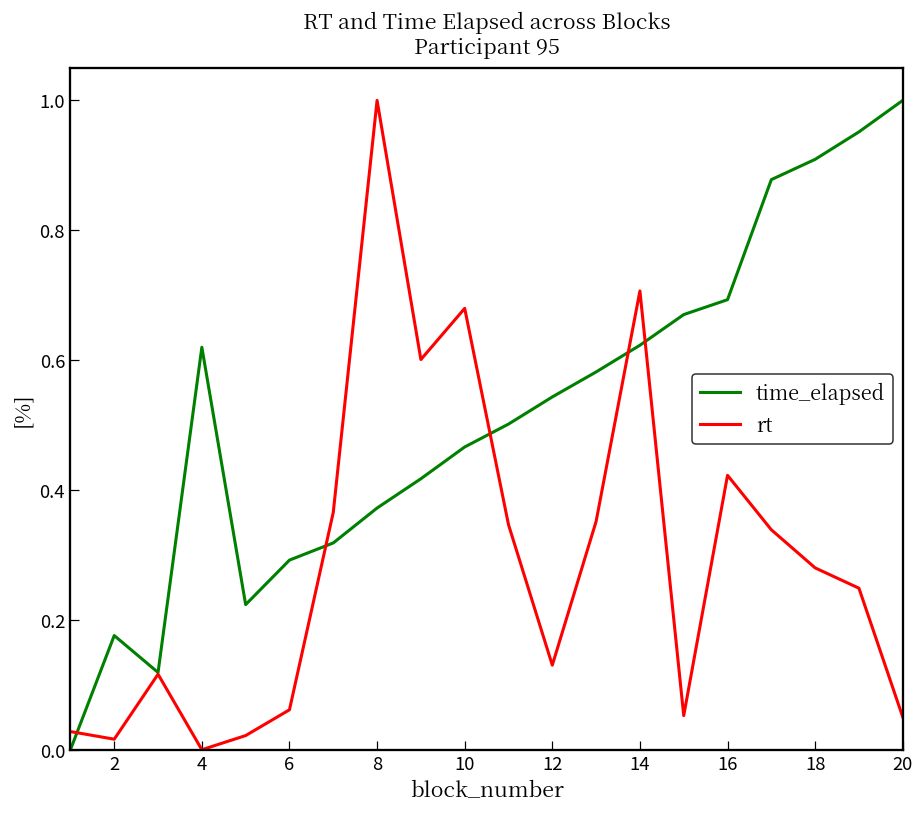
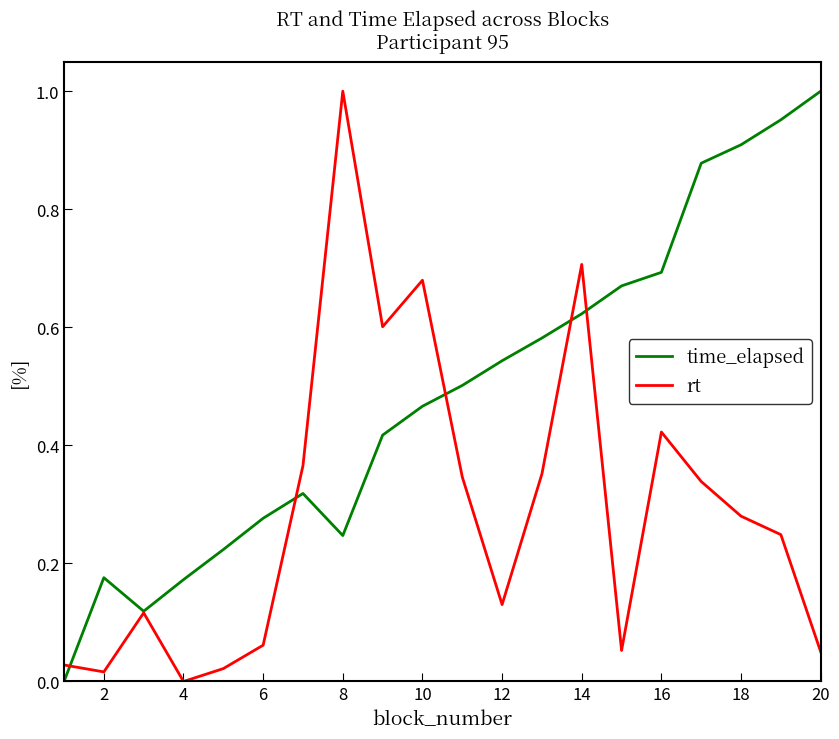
time_elapsed, 4: 0.62 -> 0.17
time_elapsed, 6: 0.29 -> 0.28
time_elapsed, 8: 0.37 -> 0.25
